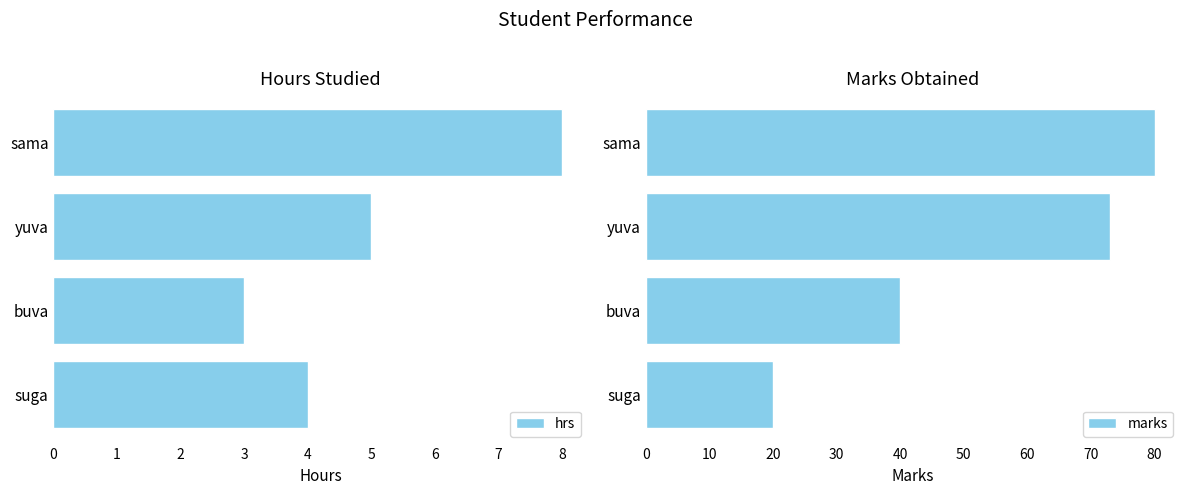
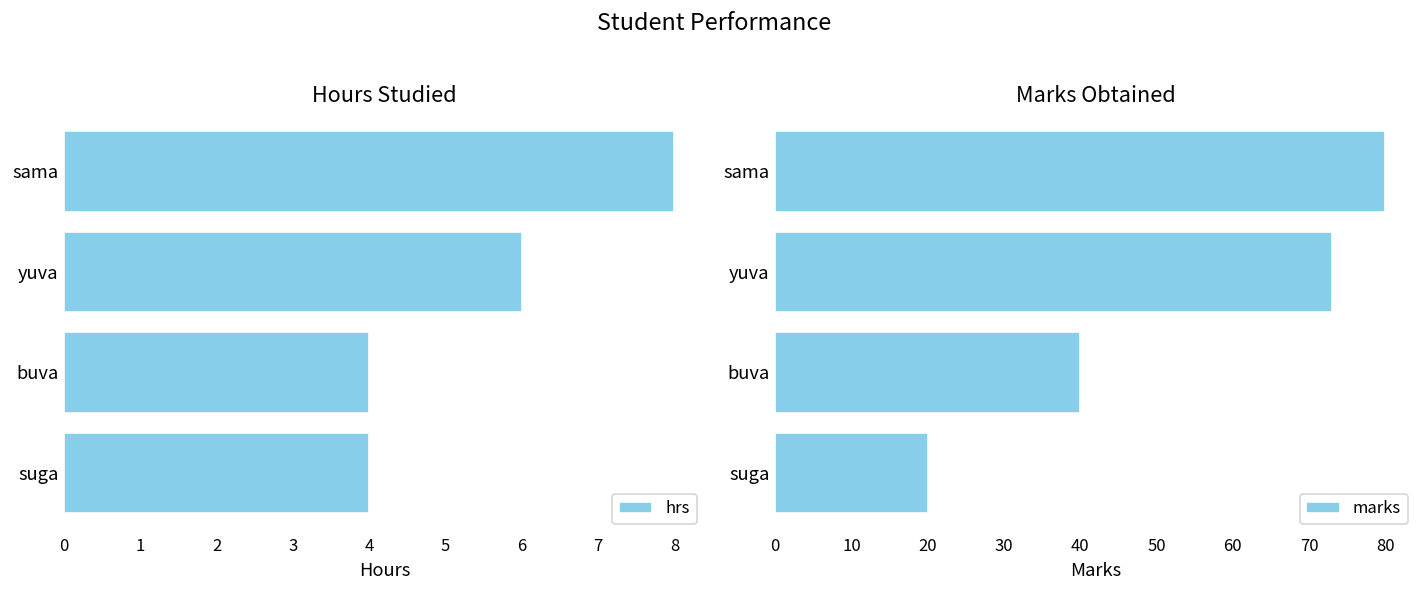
Hours Studied, yuva: 5 -> 6
Hours Studied, buva: 3 -> 4
